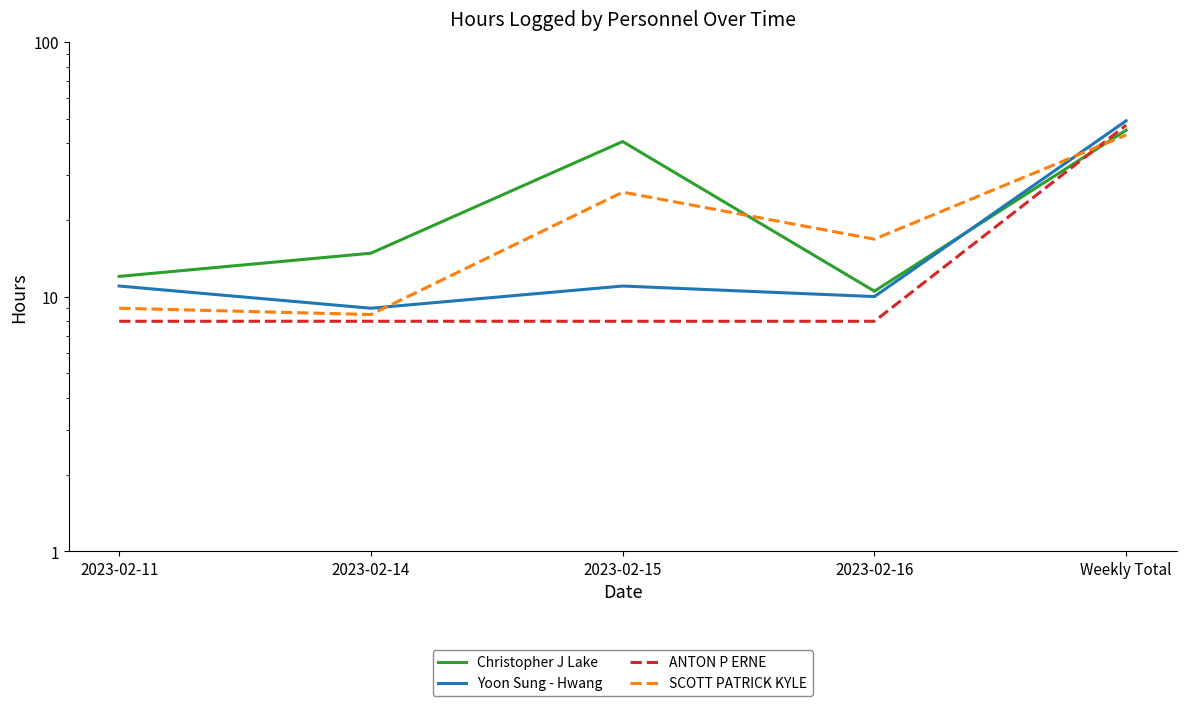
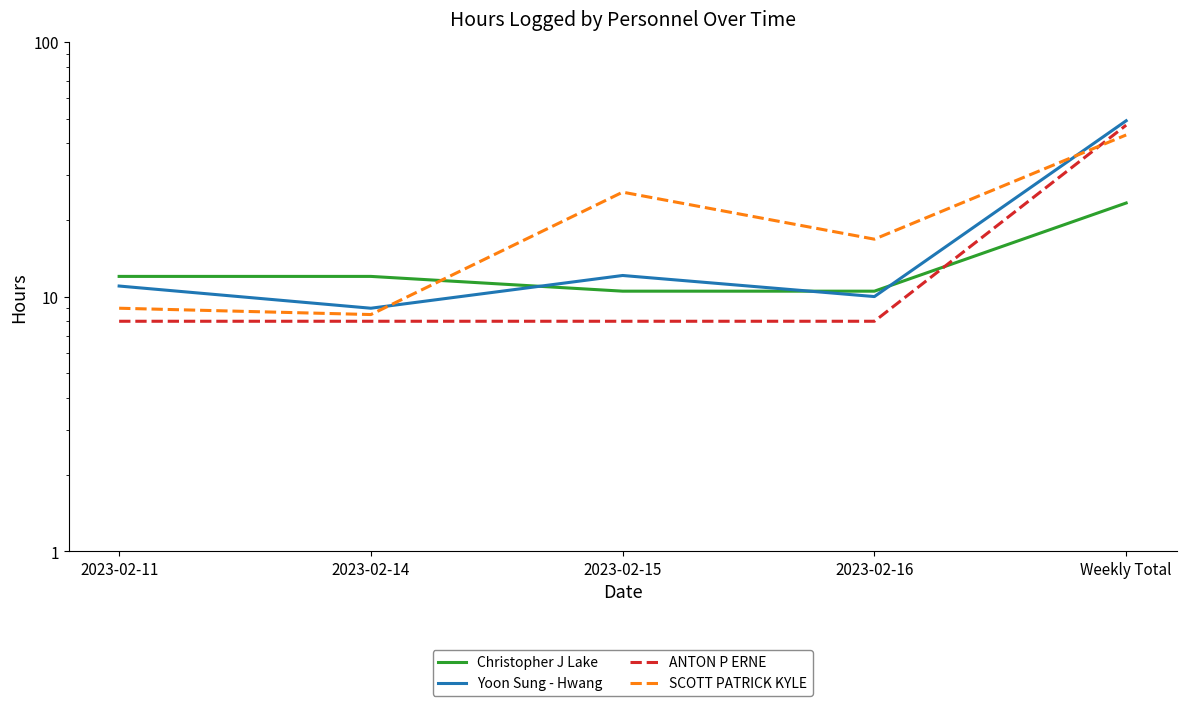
Christopher J Lake, 2023-02-14: 15 -> 12
Christopher J Lake, 2023-02-15: 41 -> 10.5
Yoon Sung - Hwang, 2023-02-15: 11.0 -> 12
Christopher J Lake, Weekly Total: 45 -> 23
